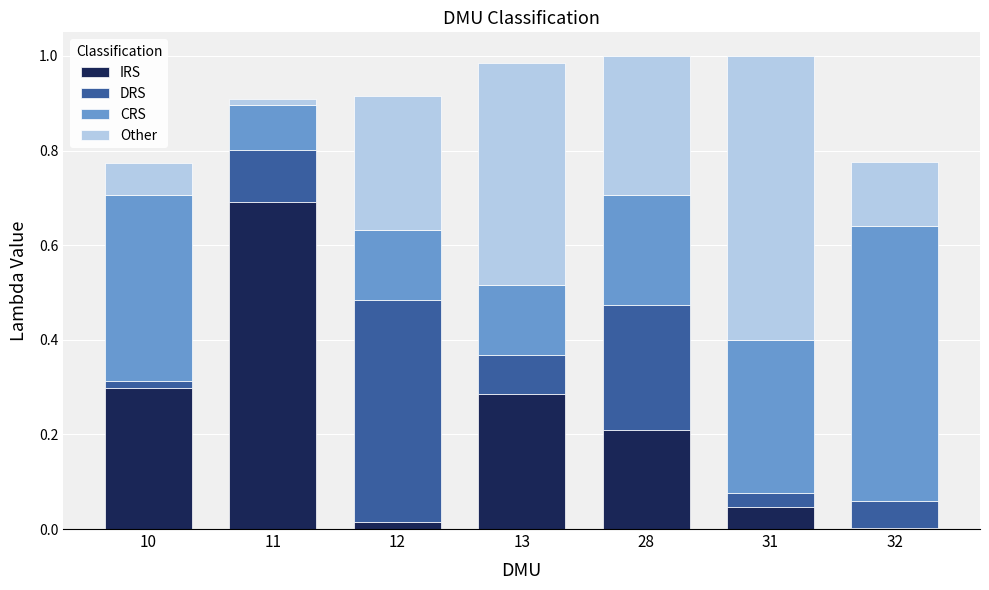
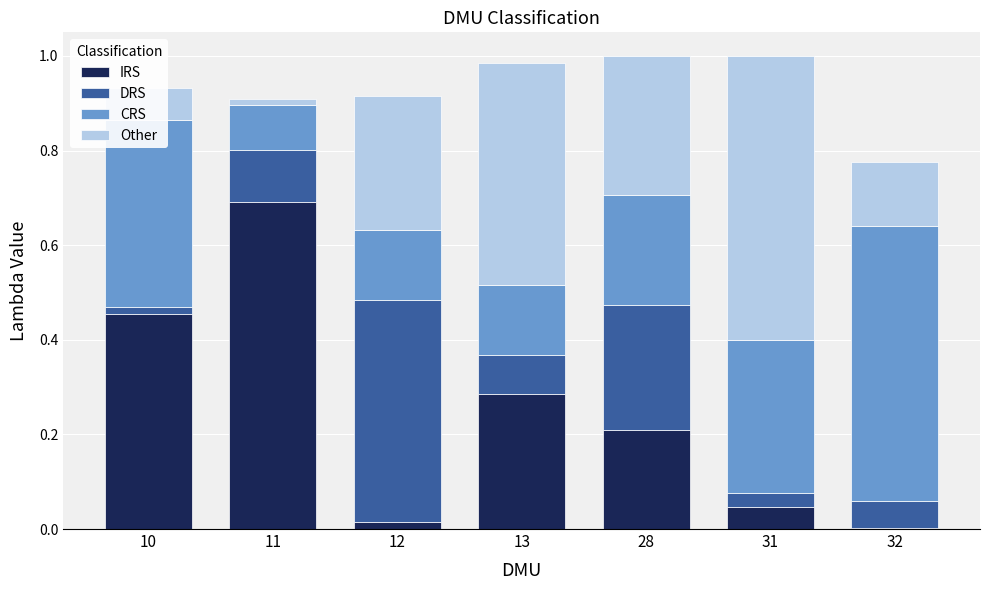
IRS, 10: 0.30 -> 0.45
